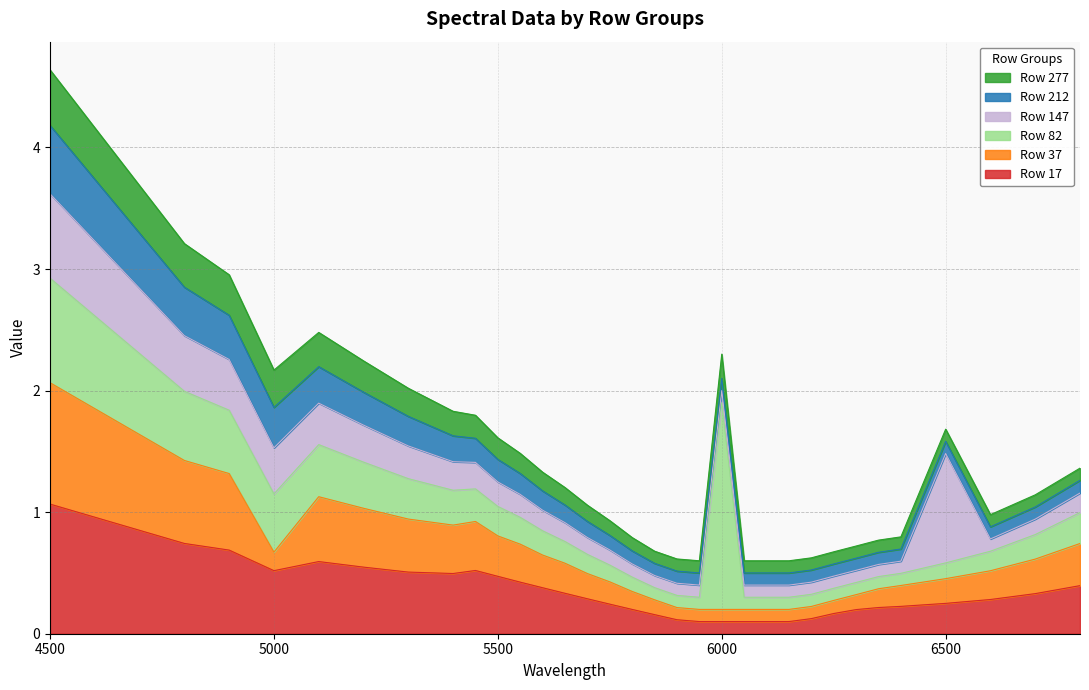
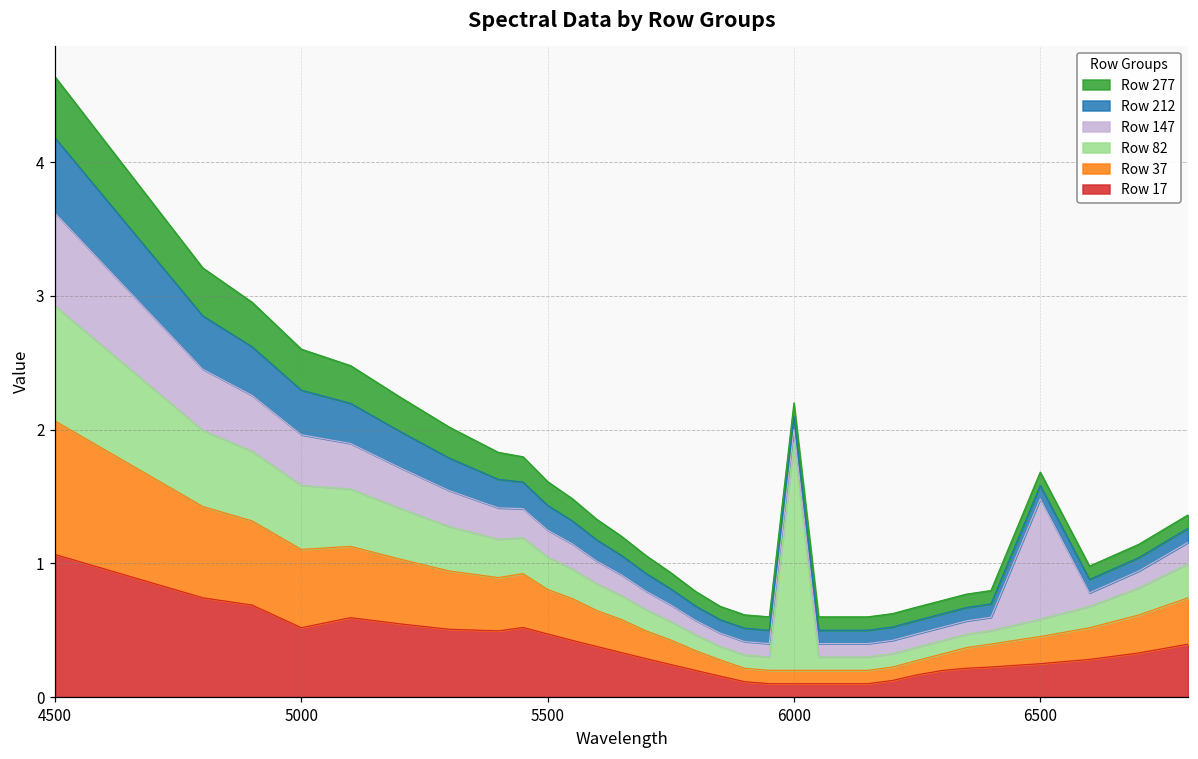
Row 37, 5000: 0.15 -> 0.59
Row 277, 6000: 0.2 -> 0.1
